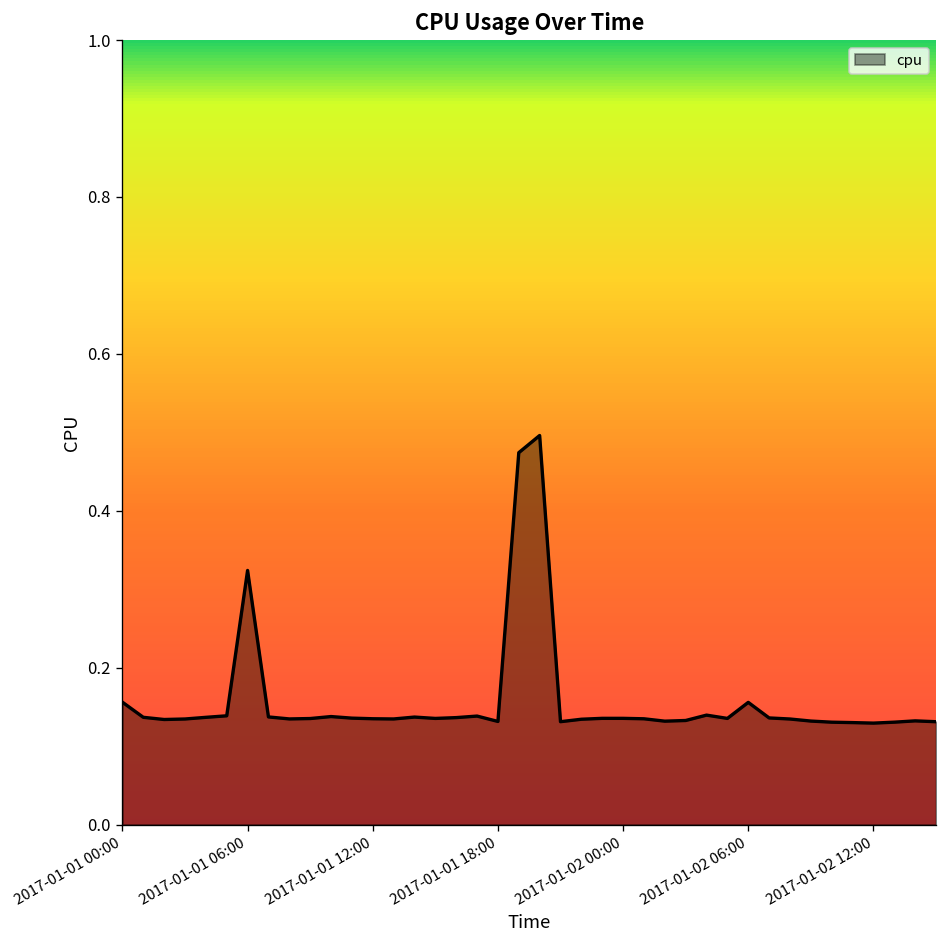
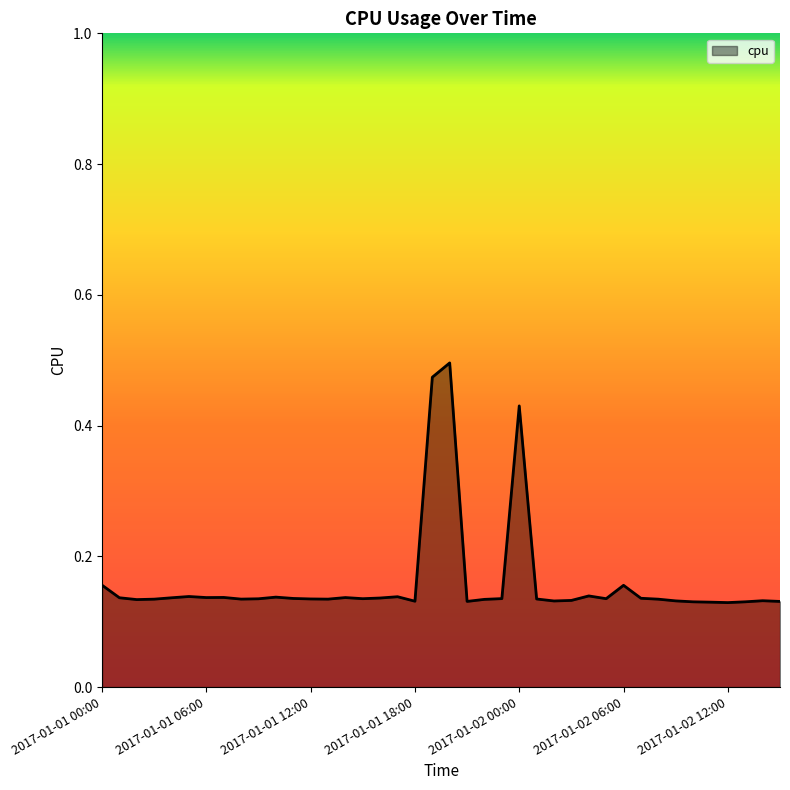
2017-01-01 06:00: 0.32 -> 0.14
2017-01-02 00:00: 0.14 -> 0.43
